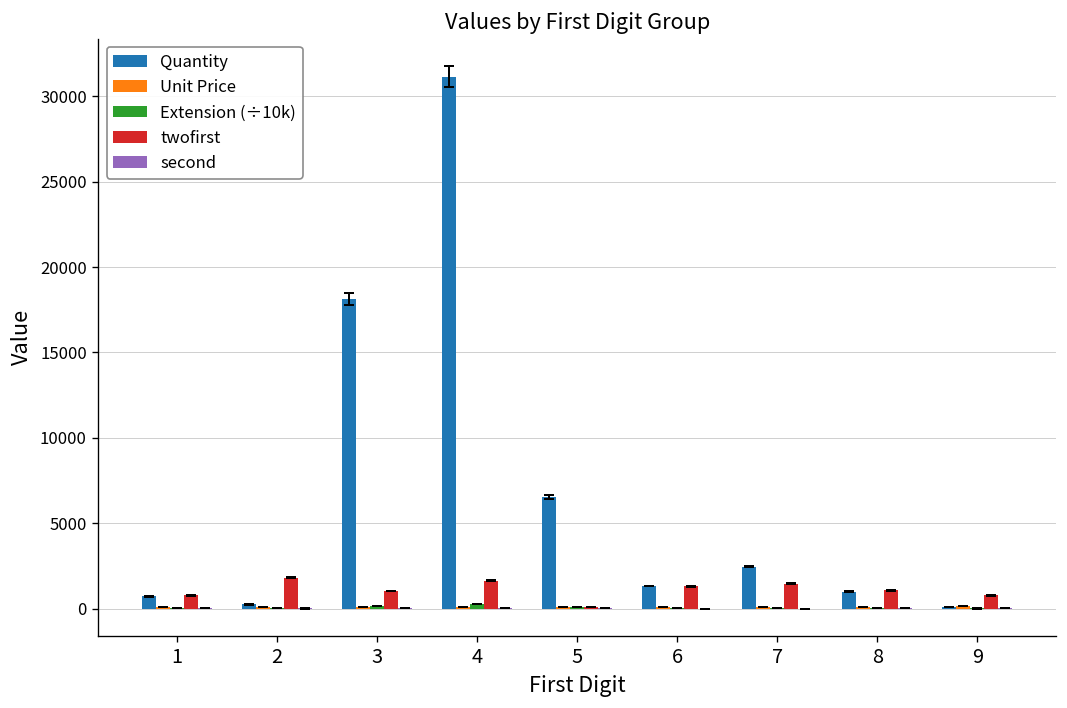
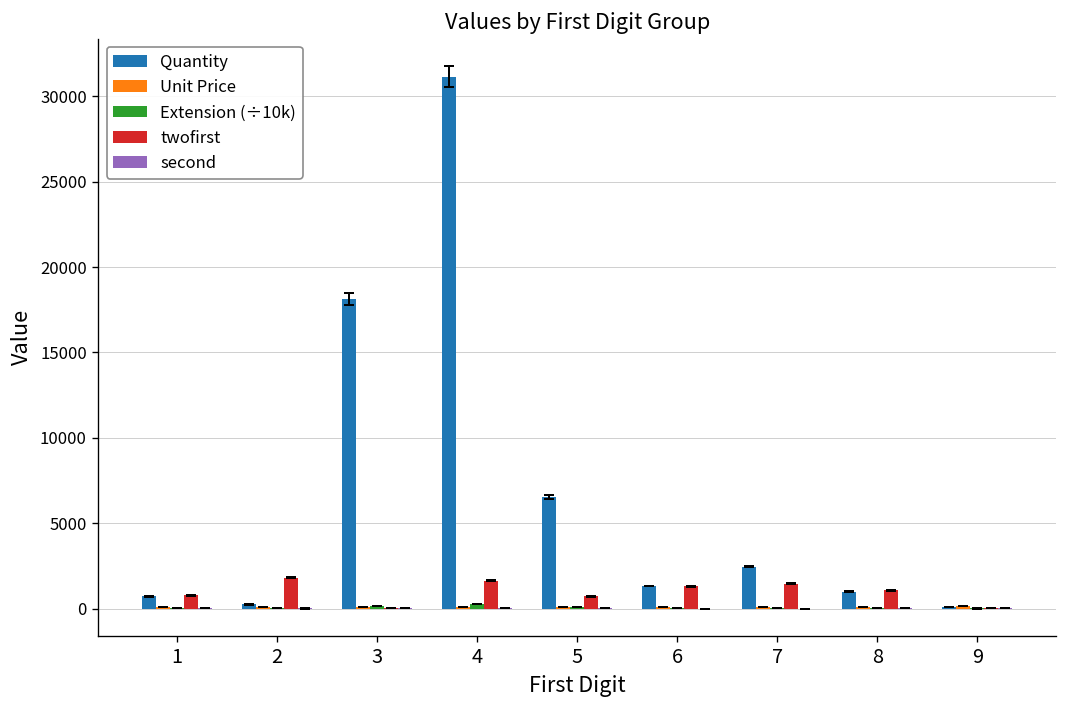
twofirst, 3: 1000 -> 0
twofirst, 5: 100 -> 700
twofirst, 9: 800 -> 0
